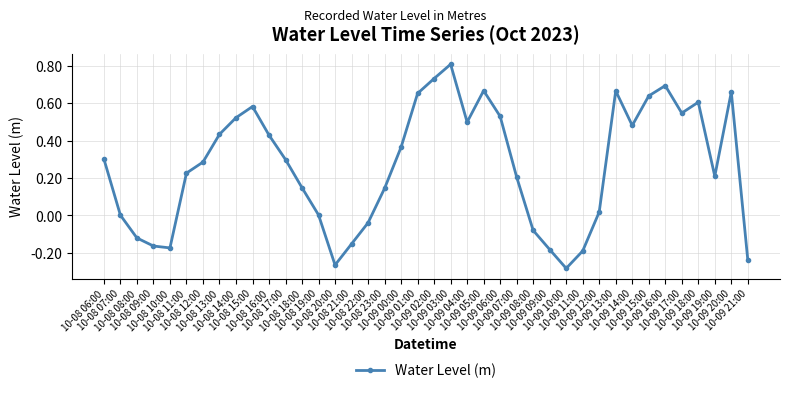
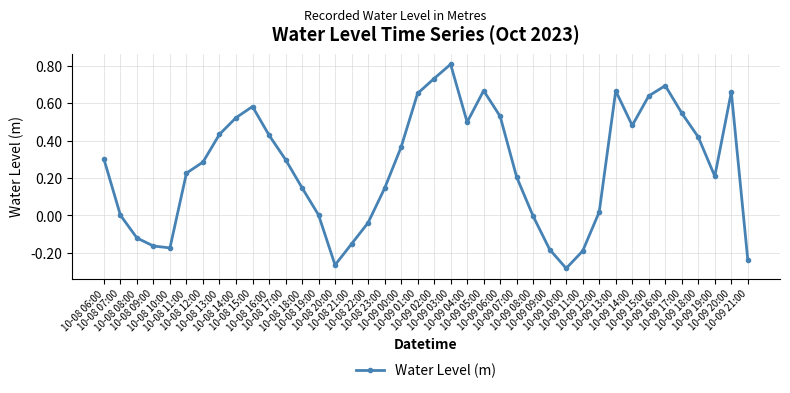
10-09 08:00: -0.08 -> 0.00
10-09 18:00: 0.61 -> 0.42
